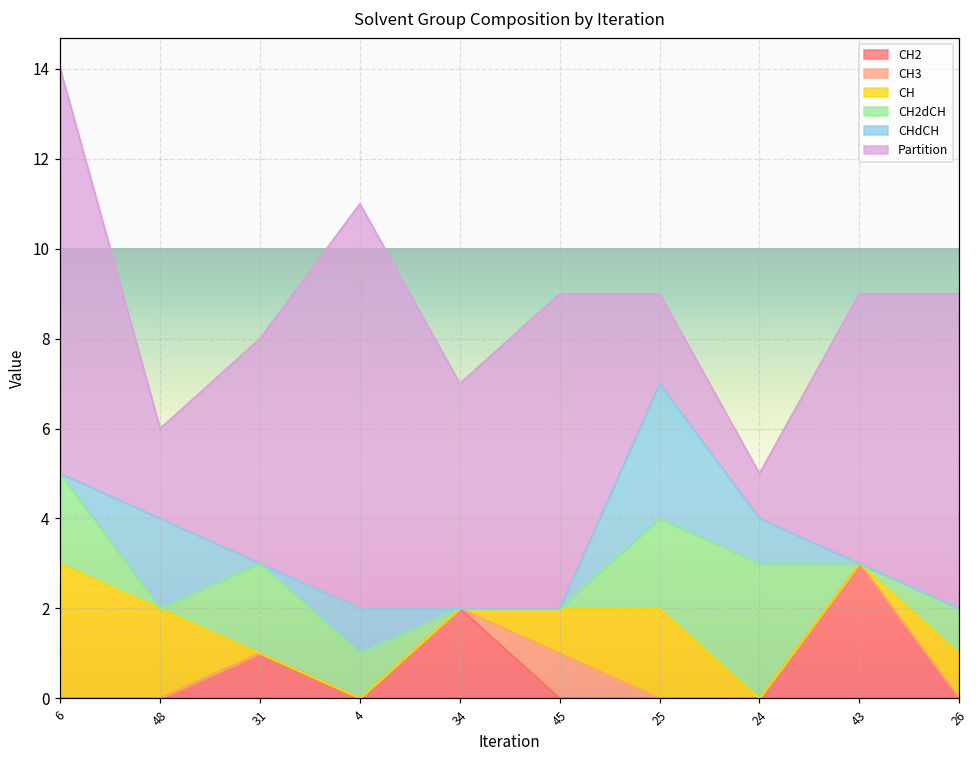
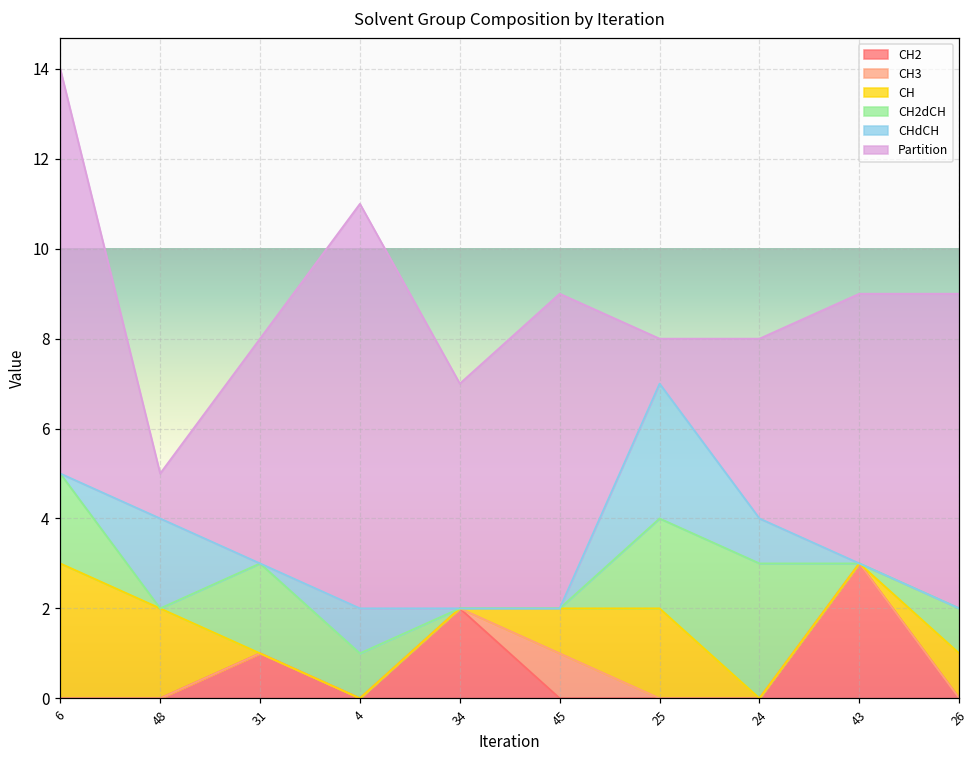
Partition, 48: 2 -> 1
Partition, 25: 2 -> 1
Partition, 24: 1 -> 4
